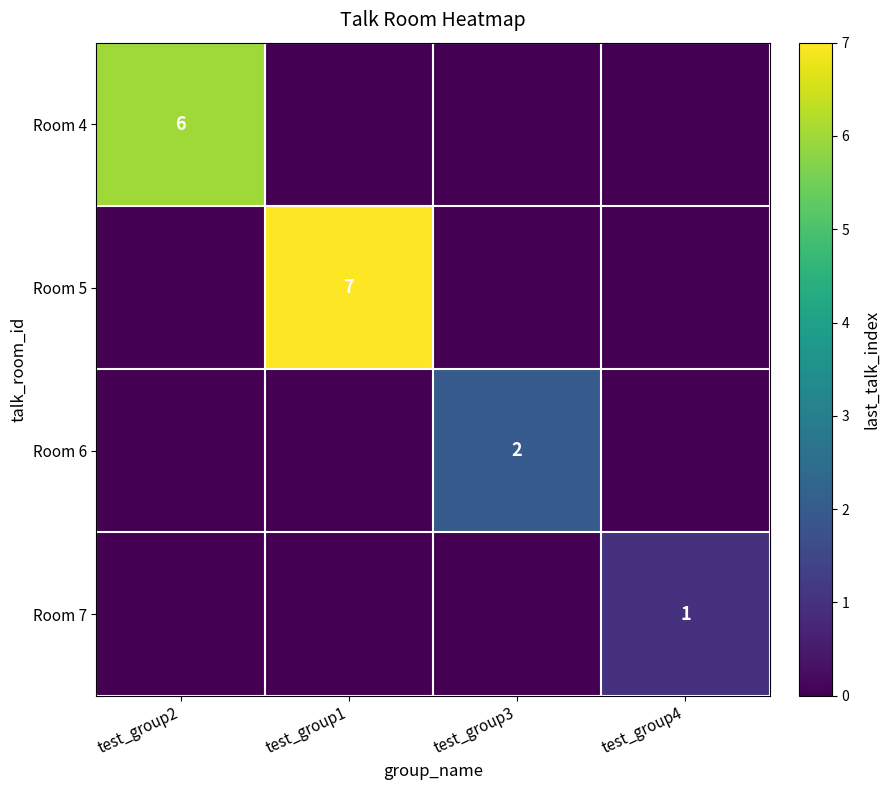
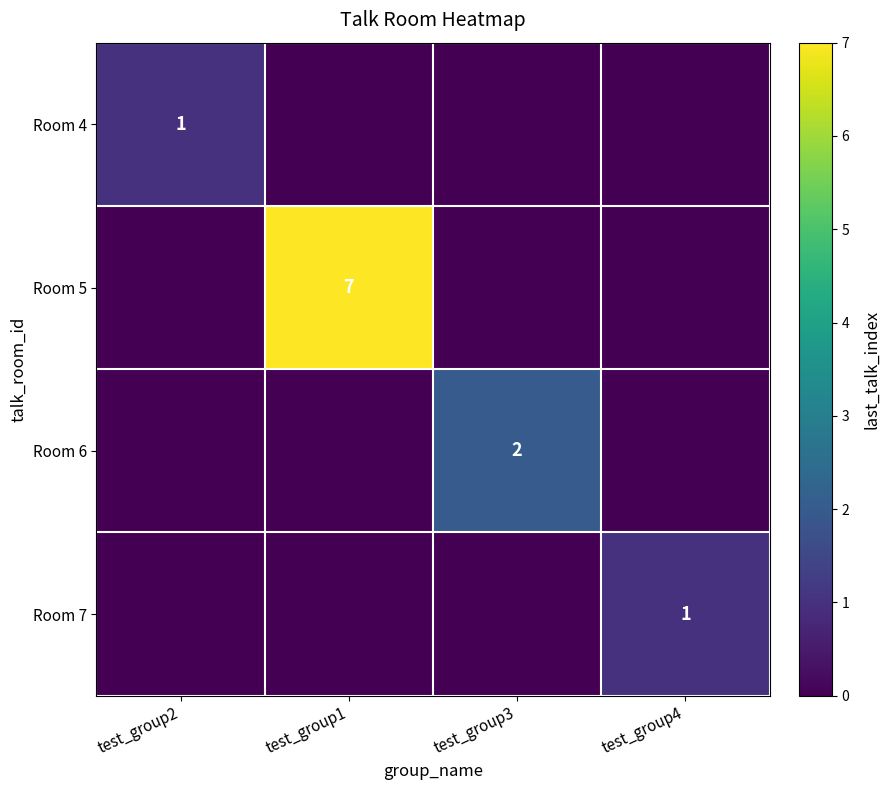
Room 4, test_group2: 6 -> 1
